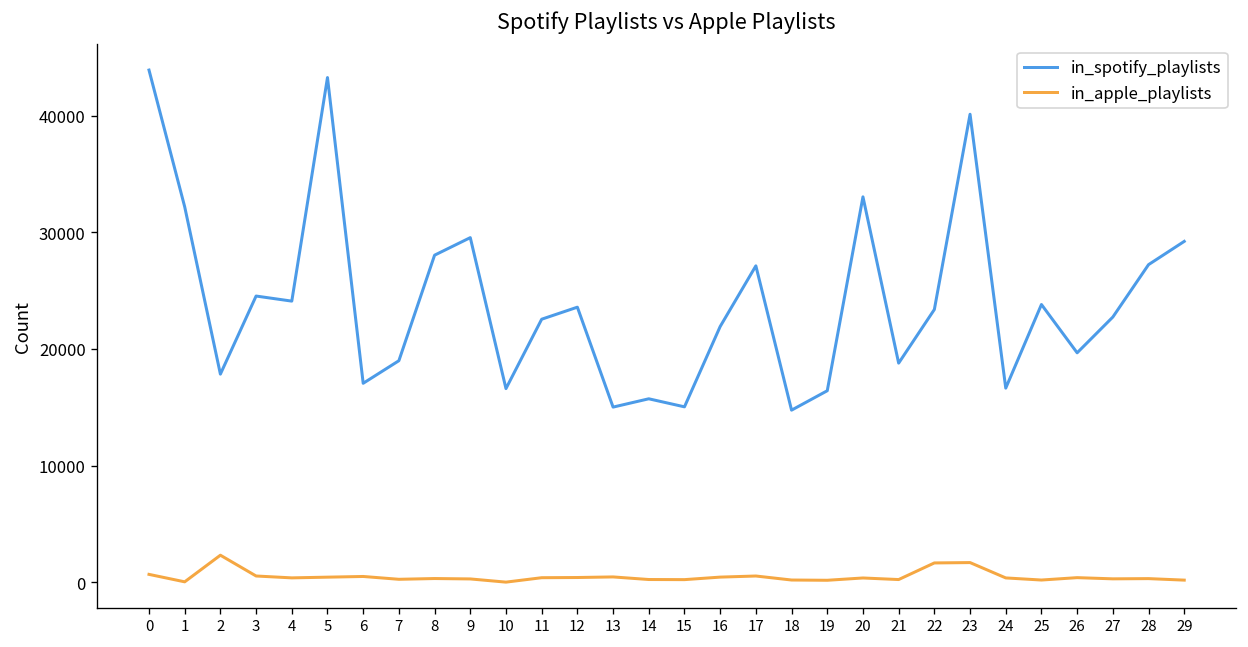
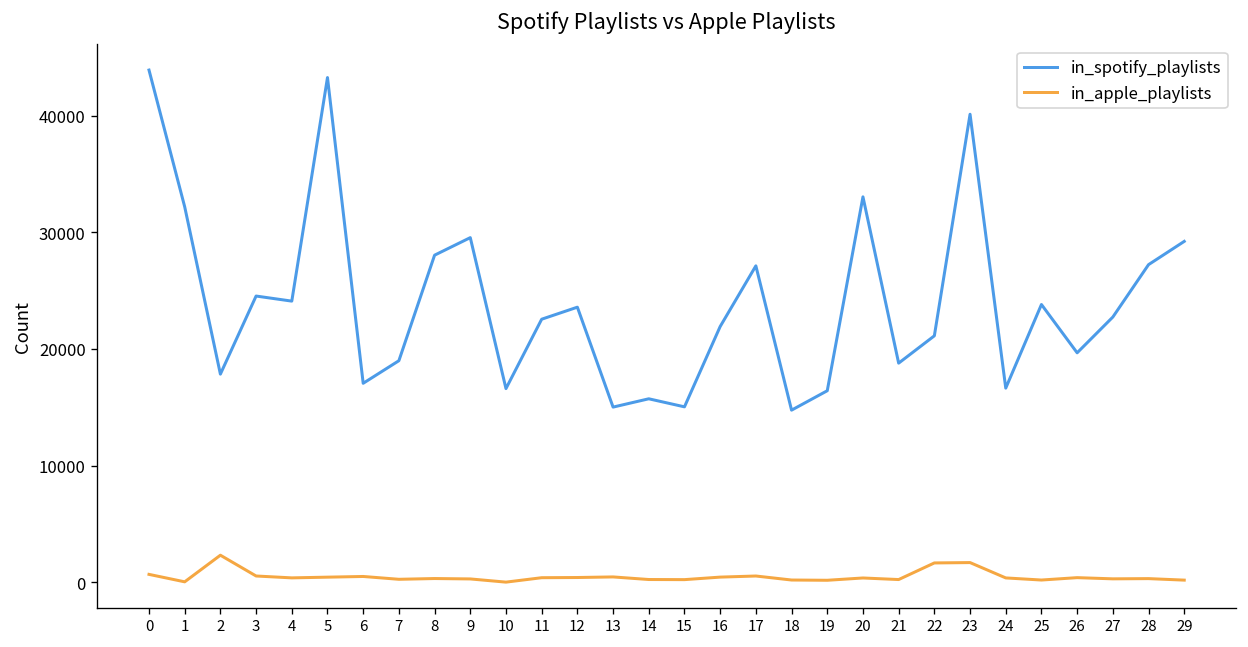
in_spotify_playlists, 22: 23000 -> 21000
